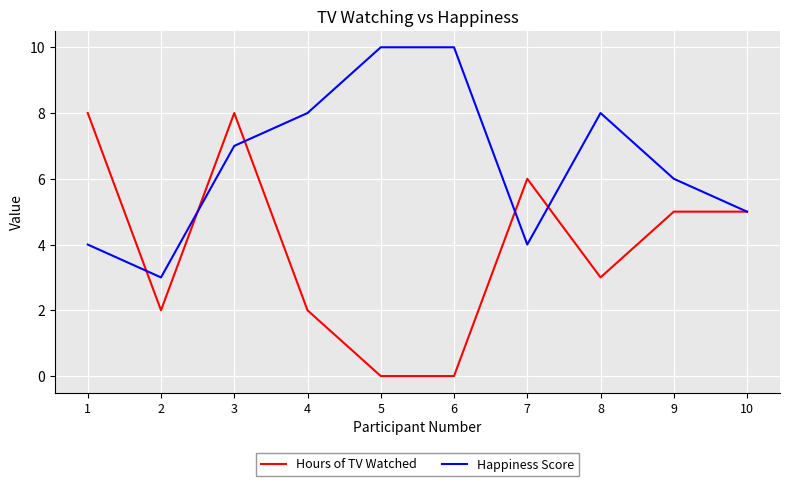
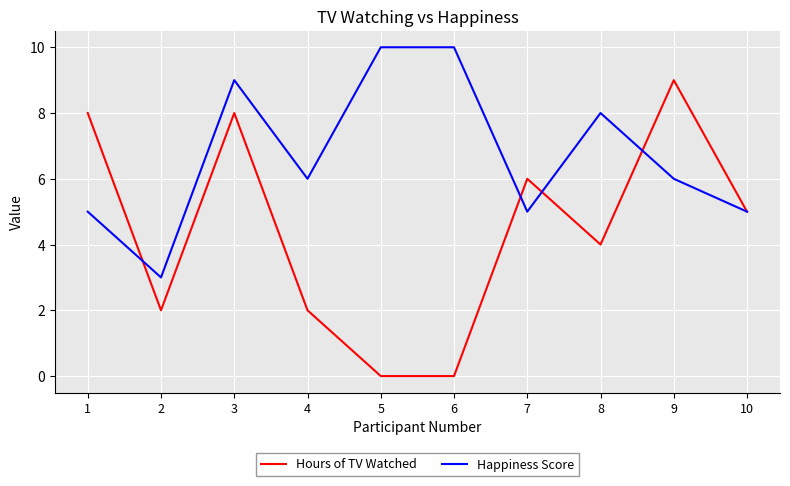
Happiness Score, 1: 4 -> 5
Happiness Score, 3: 7 -> 9
Happiness Score, 4: 8 -> 6
Happiness Score, 7: 4 -> 5
Hours of TV Watched, 8: 3 -> 4
Hours of TV Watched, 9: 5 -> 9
